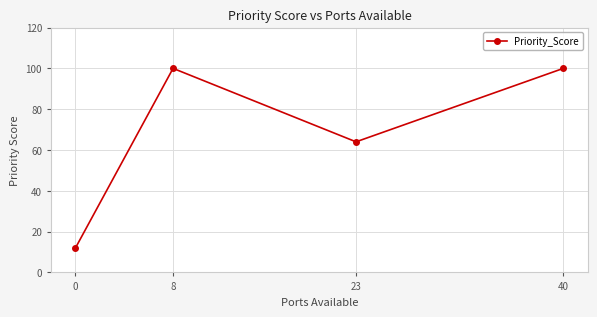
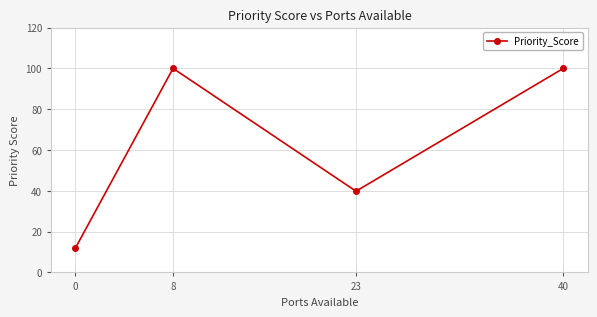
23: 64 -> 40
